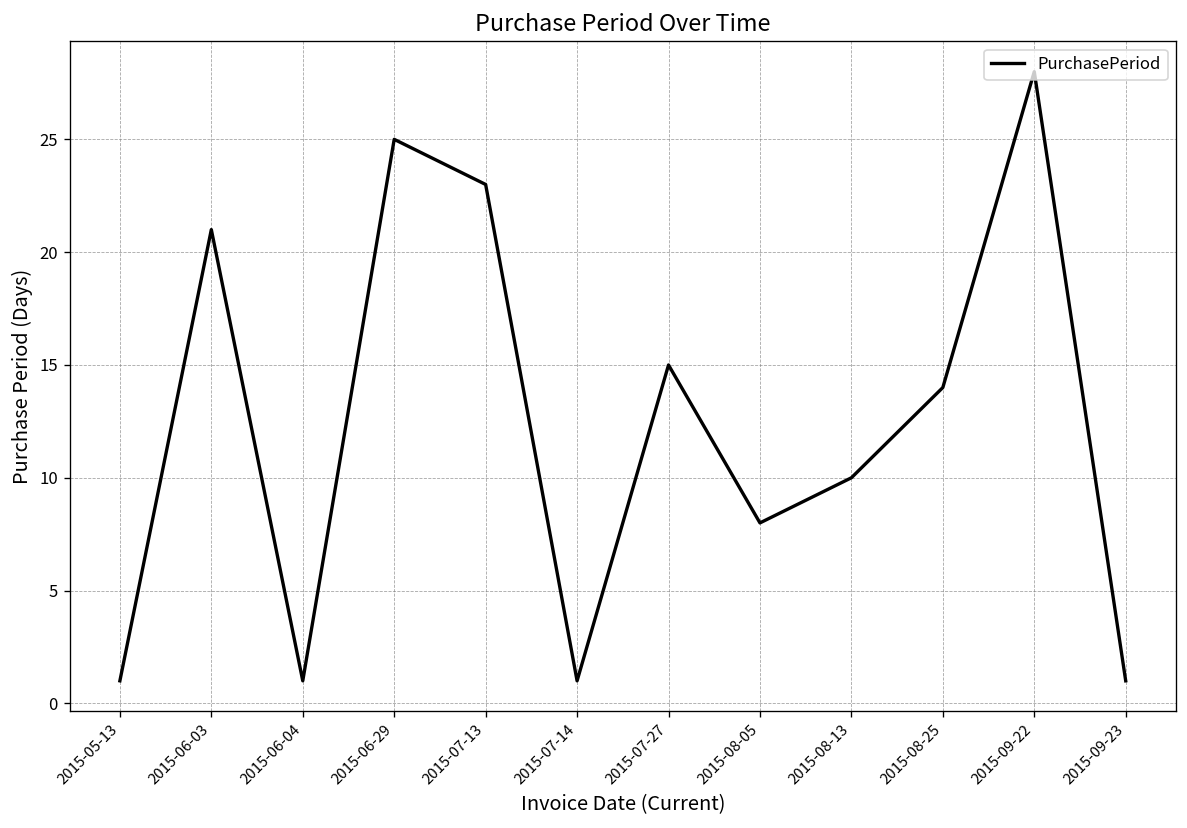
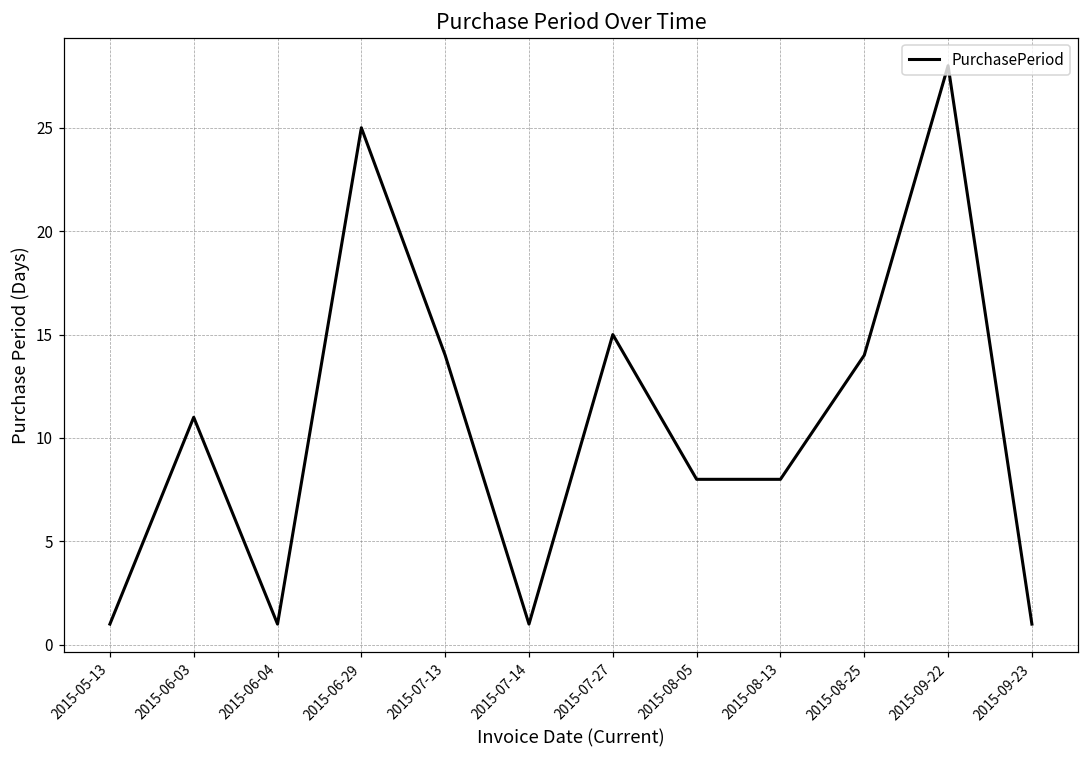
2015-06-03: 21 -> 11
2015-07-13: 23 -> 14
2015-08-13: 10 -> 8
